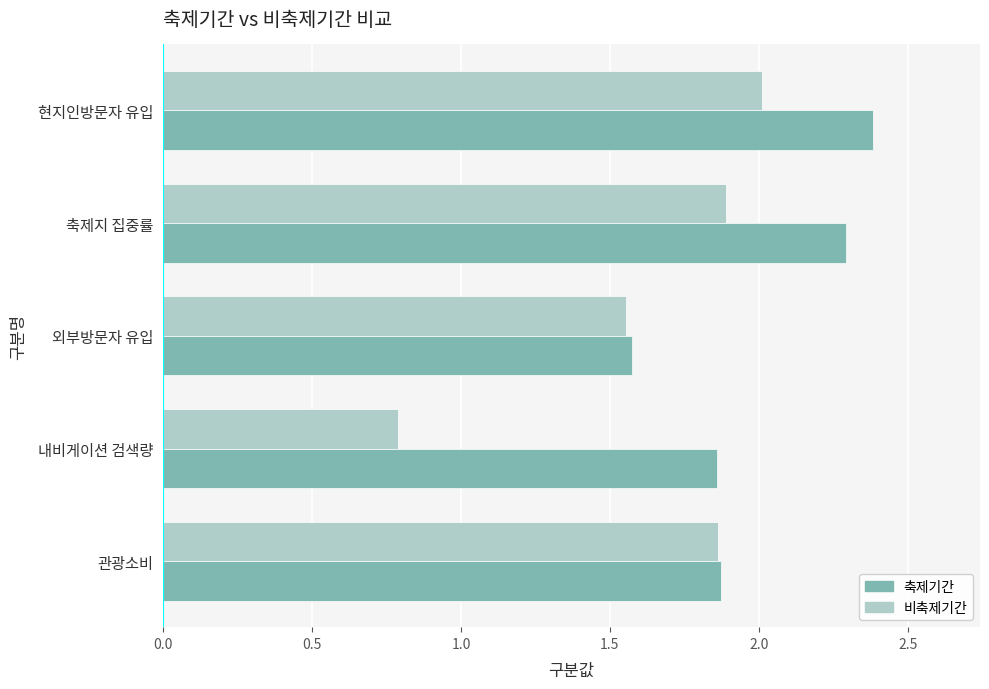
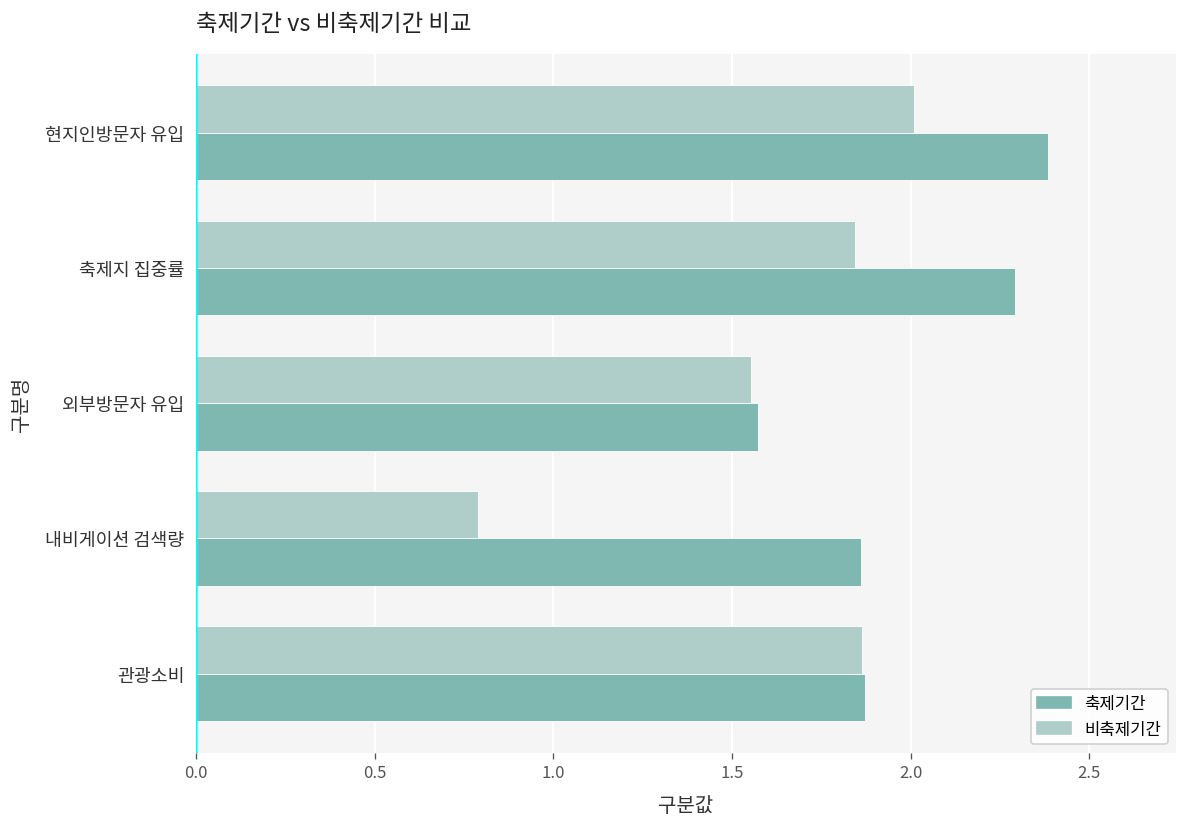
비축제기간, 축제지 집중률: 1.89 -> 1.85
